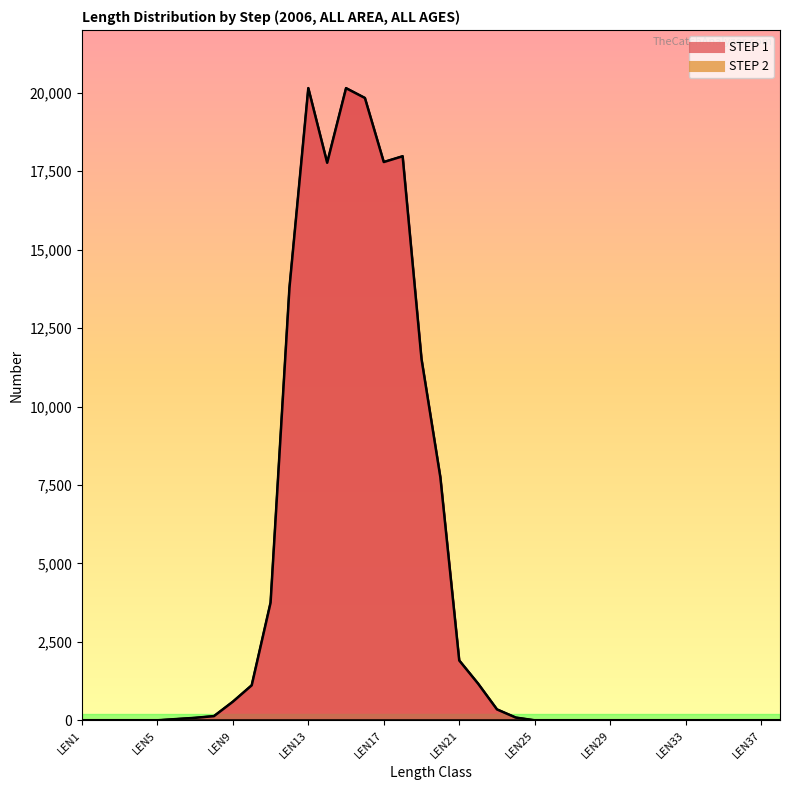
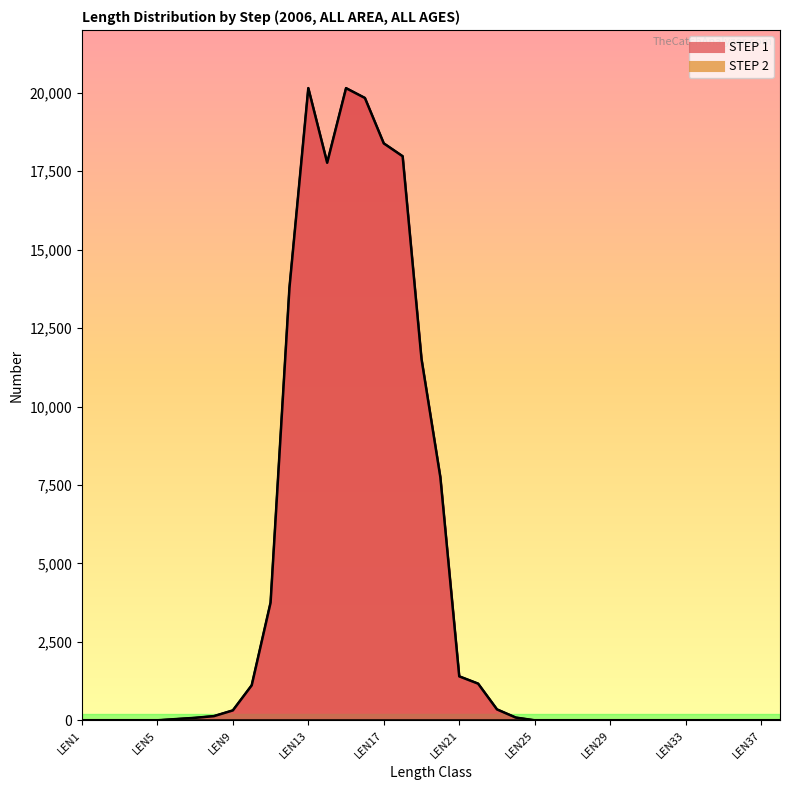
STEP 1, LEN9: 600 -> 300
STEP 1, LEN17: 17,800 -> 18,400
STEP 1, LEN21: 1,900 -> 1,400
